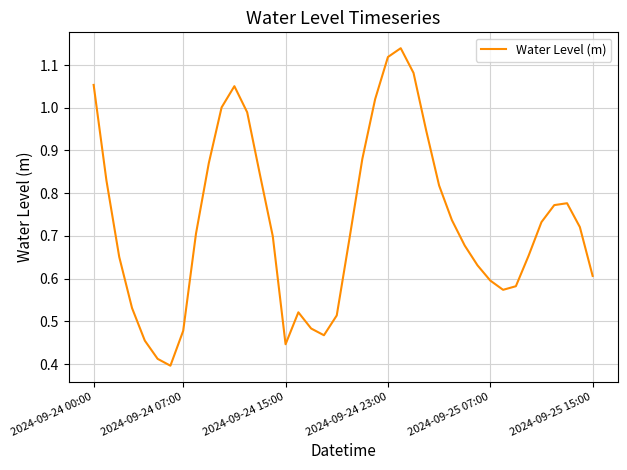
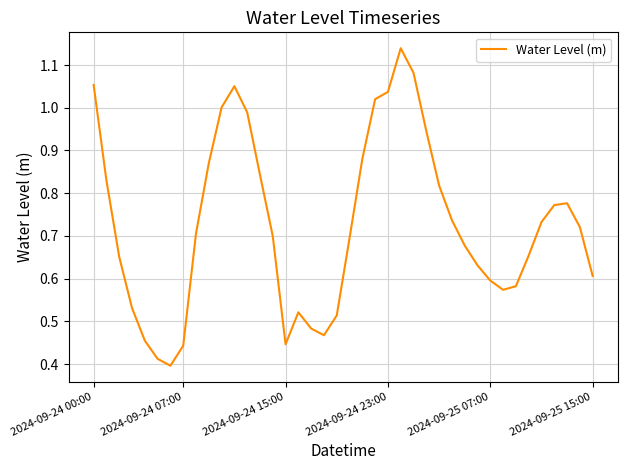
2024-09-24 07:00: 0.48 -> 0.44
2024-09-24 23:00: 1.12 -> 1.04
